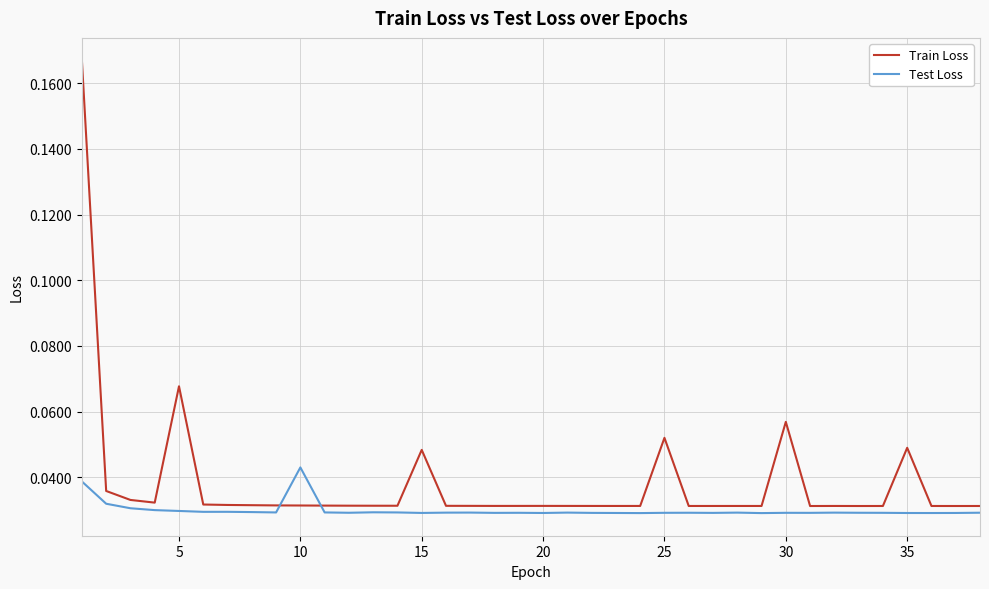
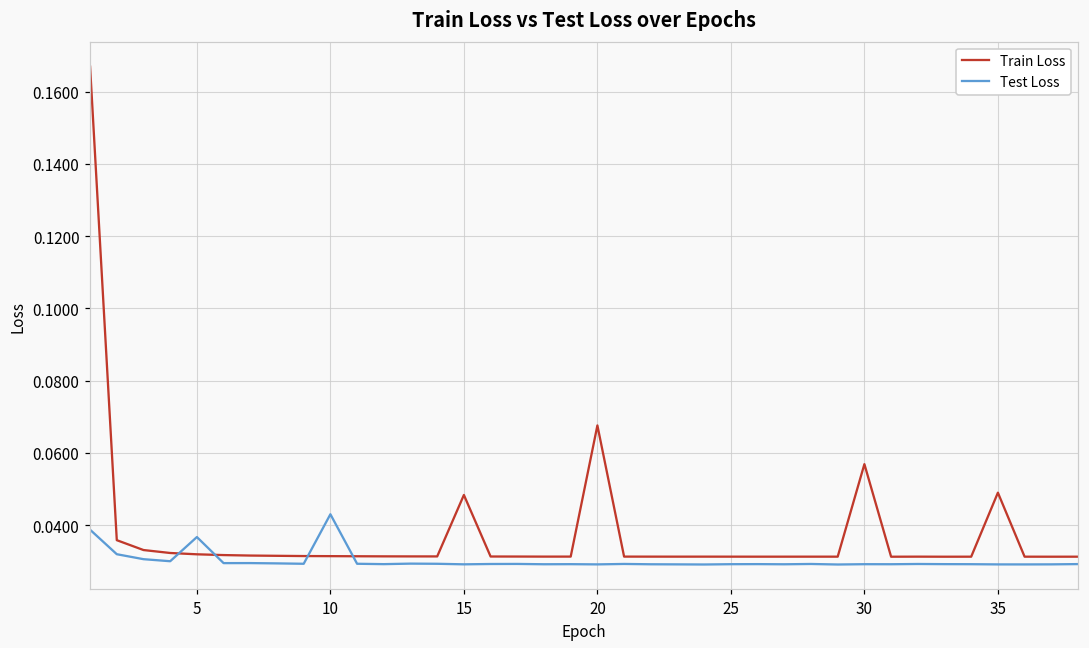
Train Loss, 5: 0.068 -> 0.032
Test Loss, 5: 0.030 -> 0.037
Train Loss, 20: 0.031 -> 0.068
Train Loss, 25: 0.052 -> 0.031
